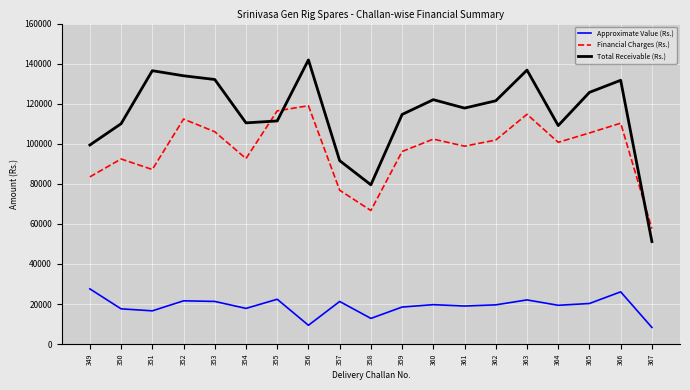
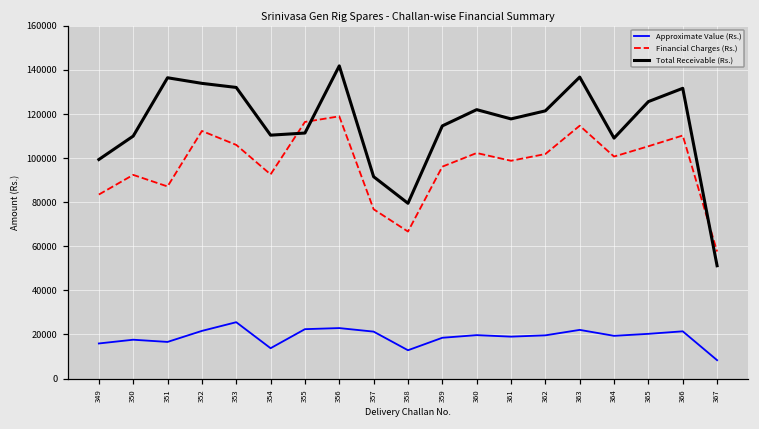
Approximate Value (Rs.), 349: 28000 -> 16000
Approximate Value (Rs.), 353: 21000 -> 26000
Approximate Value (Rs.), 354: 18000 -> 14000
Approximate Value (Rs.), 356: 9000 -> 23000
Approximate Value (Rs.), 366: 26000 -> 21000
